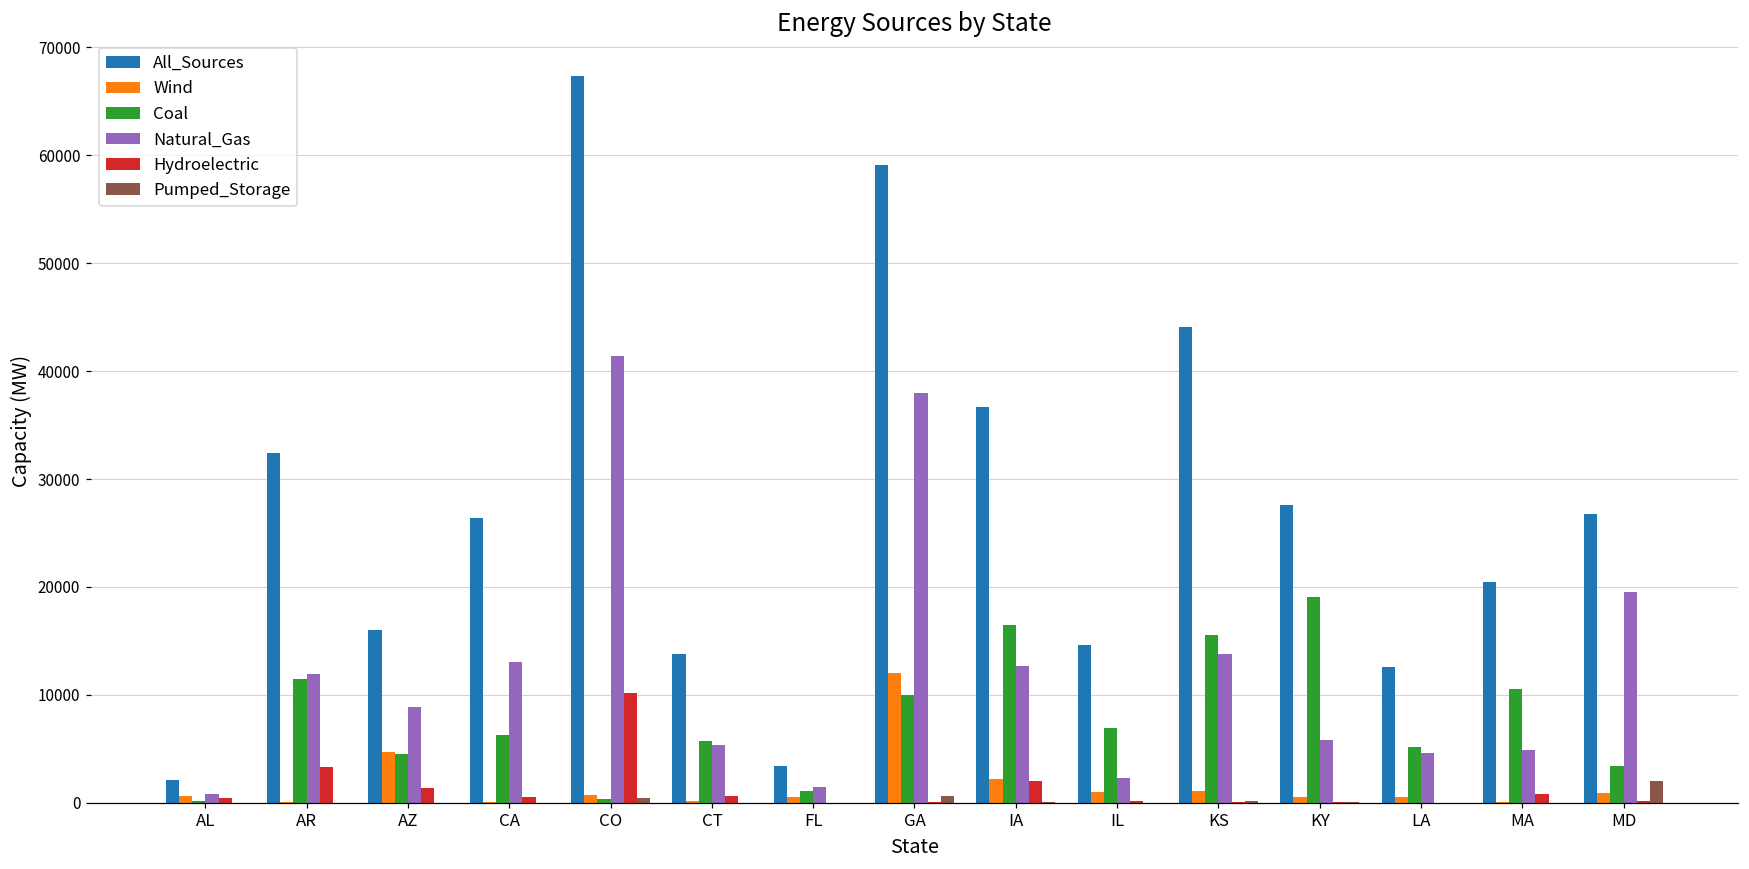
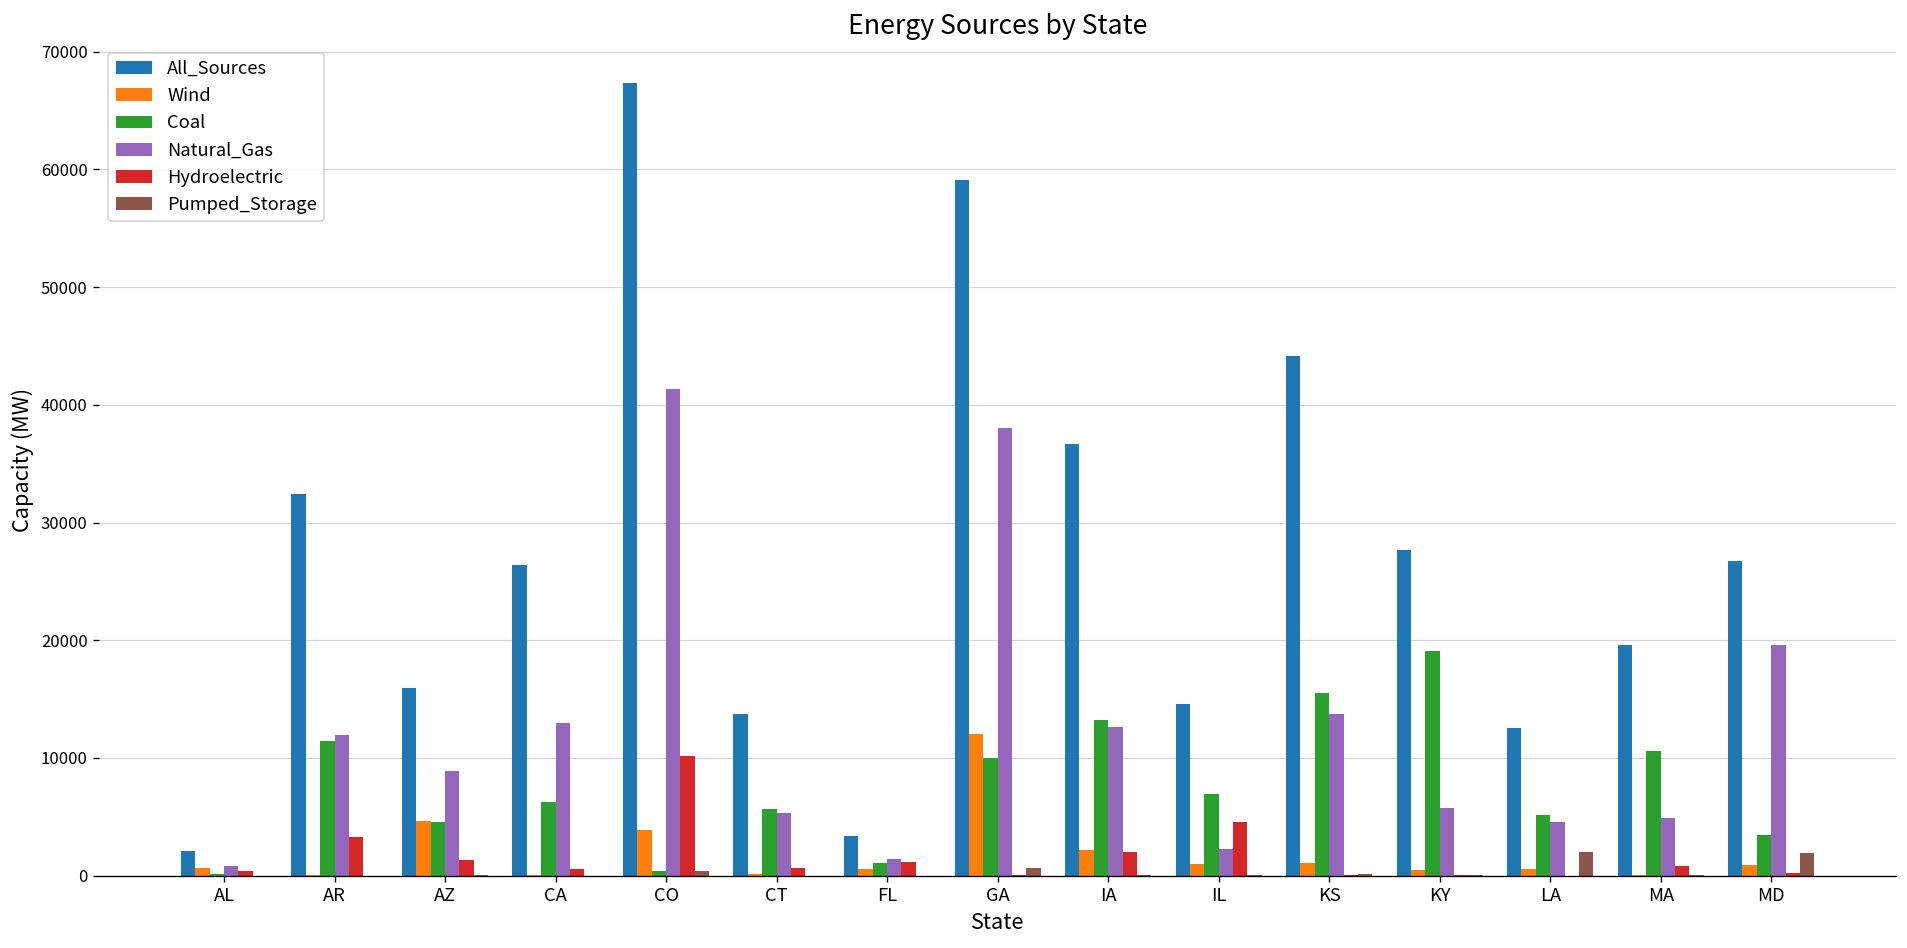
Wind, CO: 1000 -> 4000
Hydroelectric, FL: 0 -> 1000
Coal, IA: 16000 -> 13000
Hydroelectric, IL: 0 -> 5000
Pumped_Storage, LA: 0 -> 2000
All_Sources, MA: 20500 -> 19600
